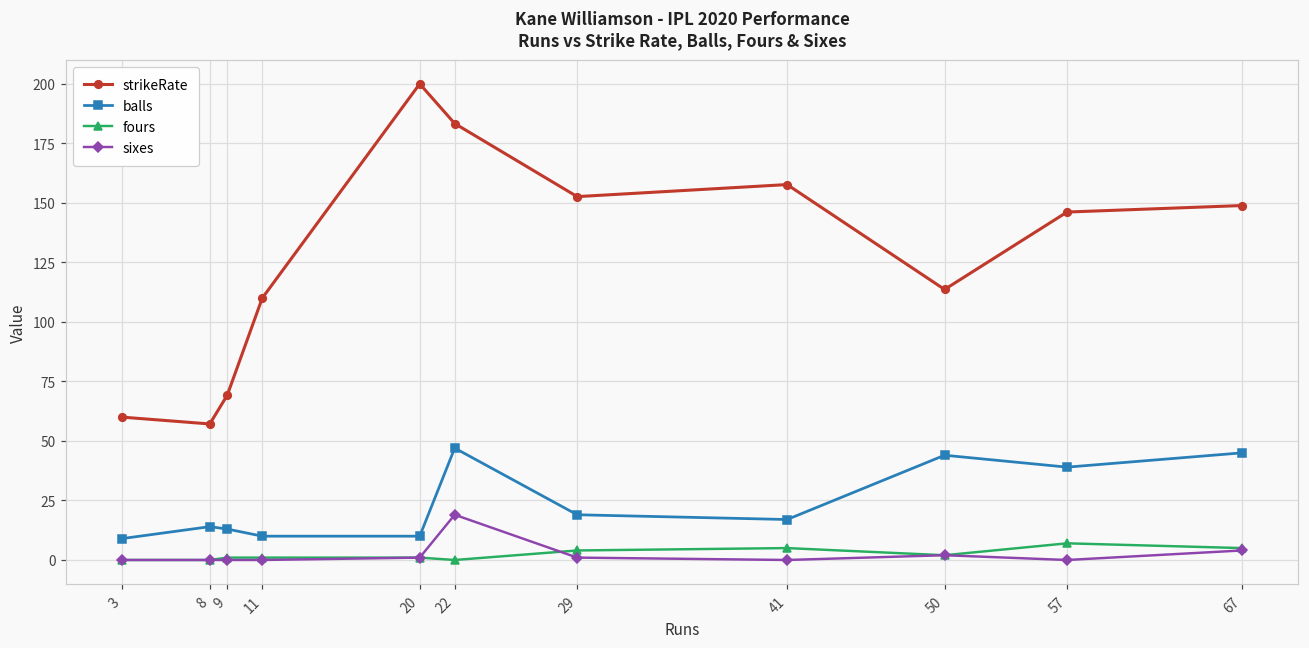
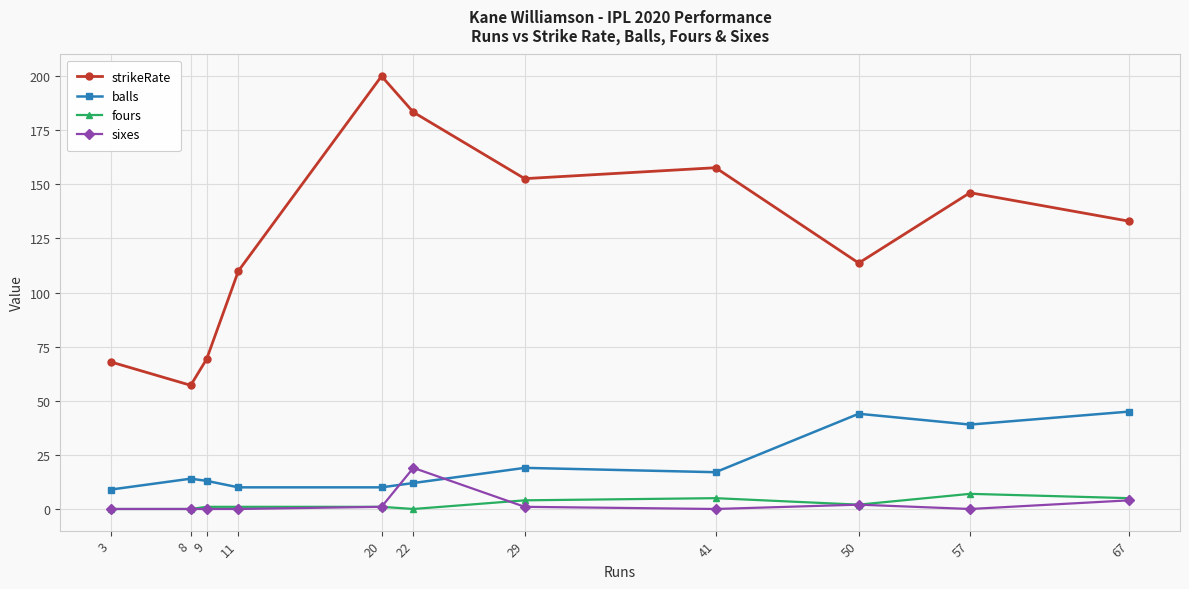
strikeRate, 3: 60 -> 68
balls, 22: 47 -> 12
strikeRate, 67: 149 -> 133
